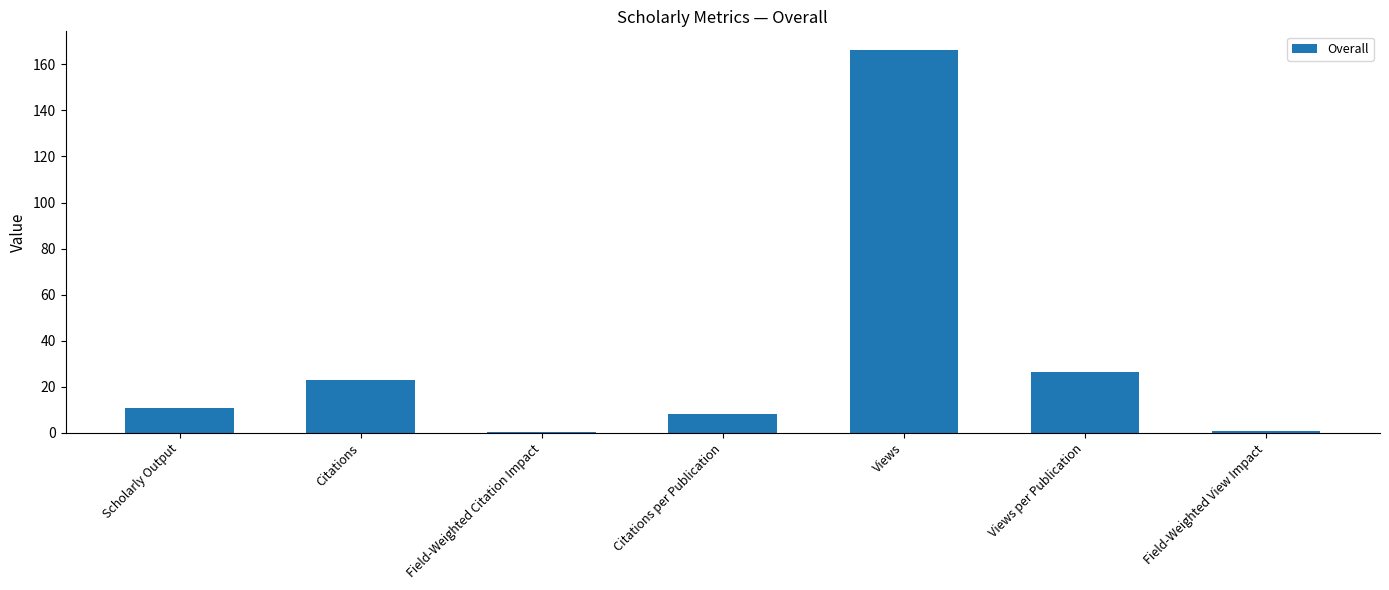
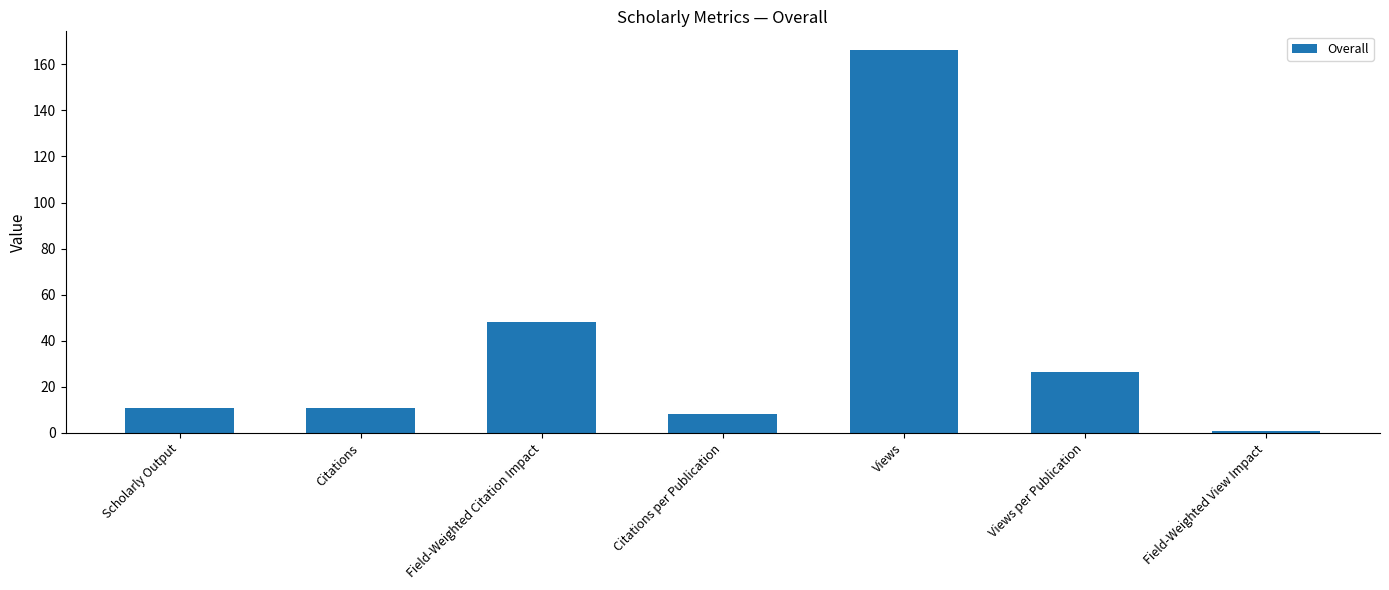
Citations: 23 -> 11
Field-Weighted Citation Impact: 0 -> 48
